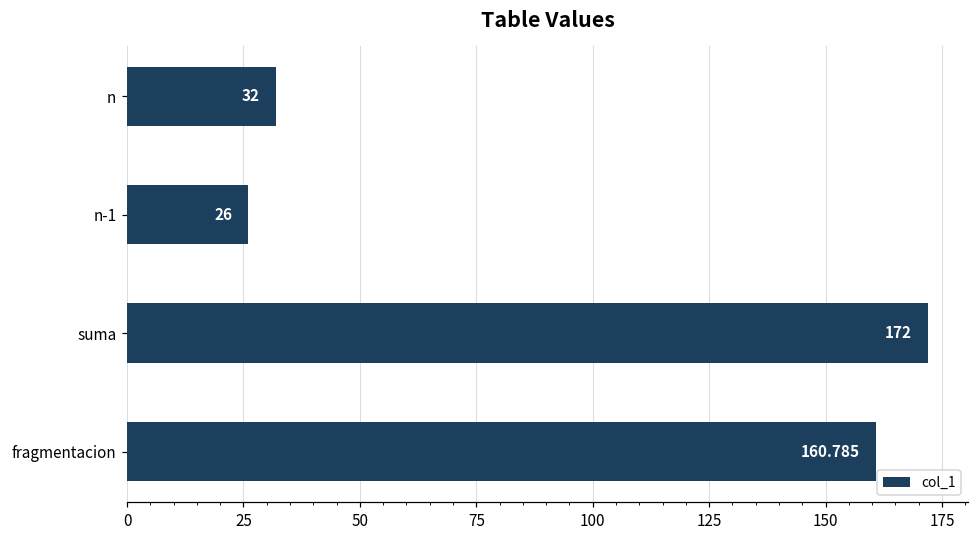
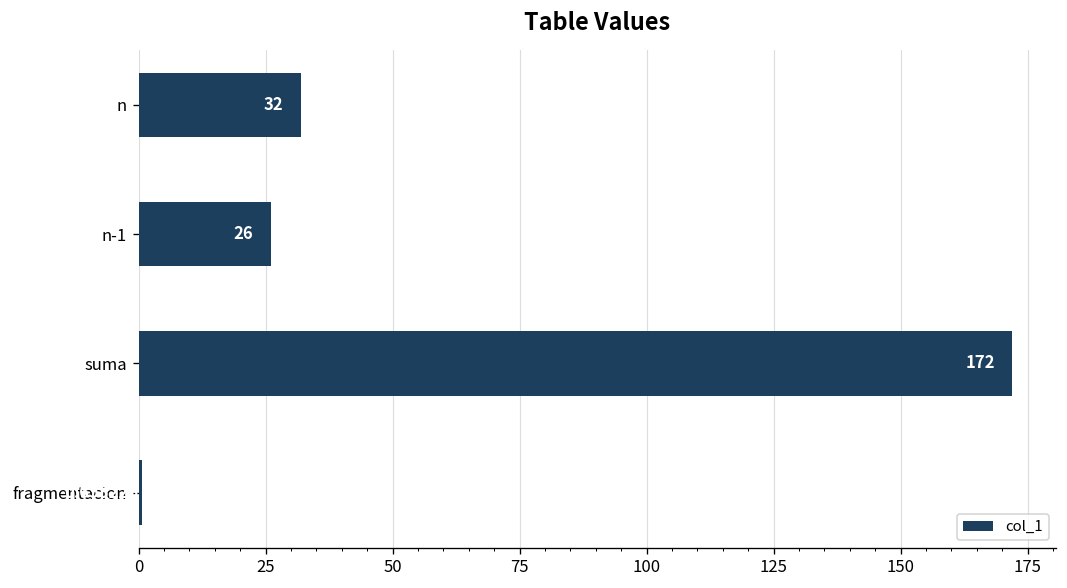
fragmentacion: 161 -> 1
